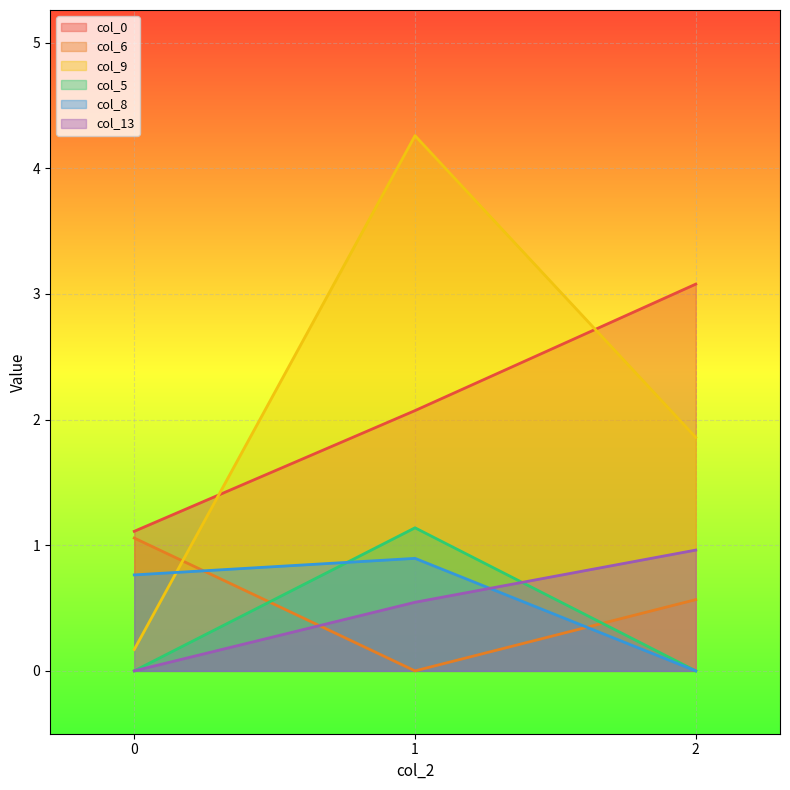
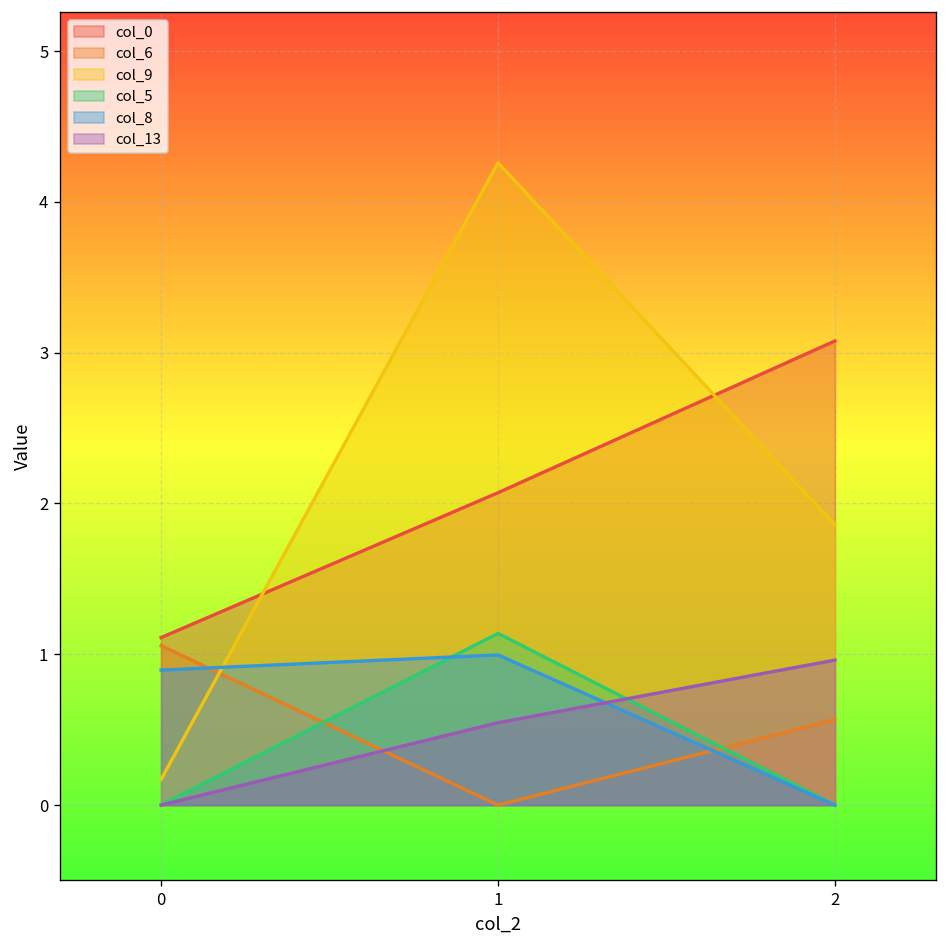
col_8, 0: 0.76 -> 0.90
col_8, 1: 0.90 -> 1.00
